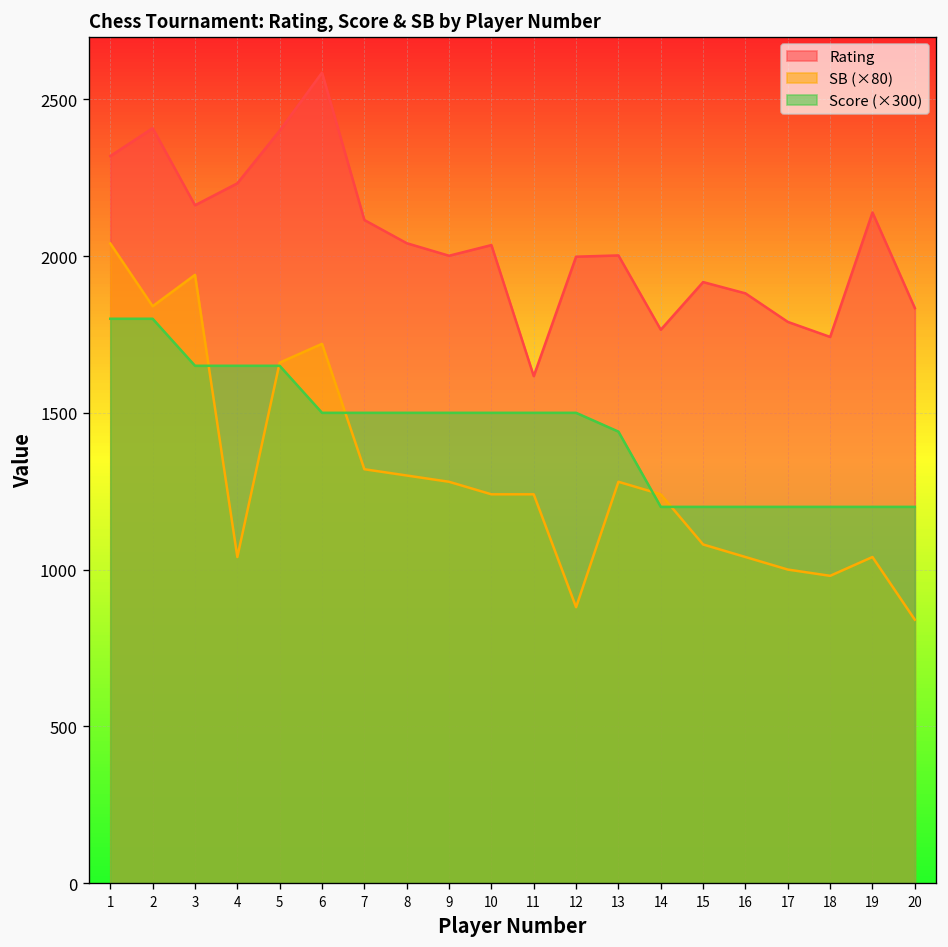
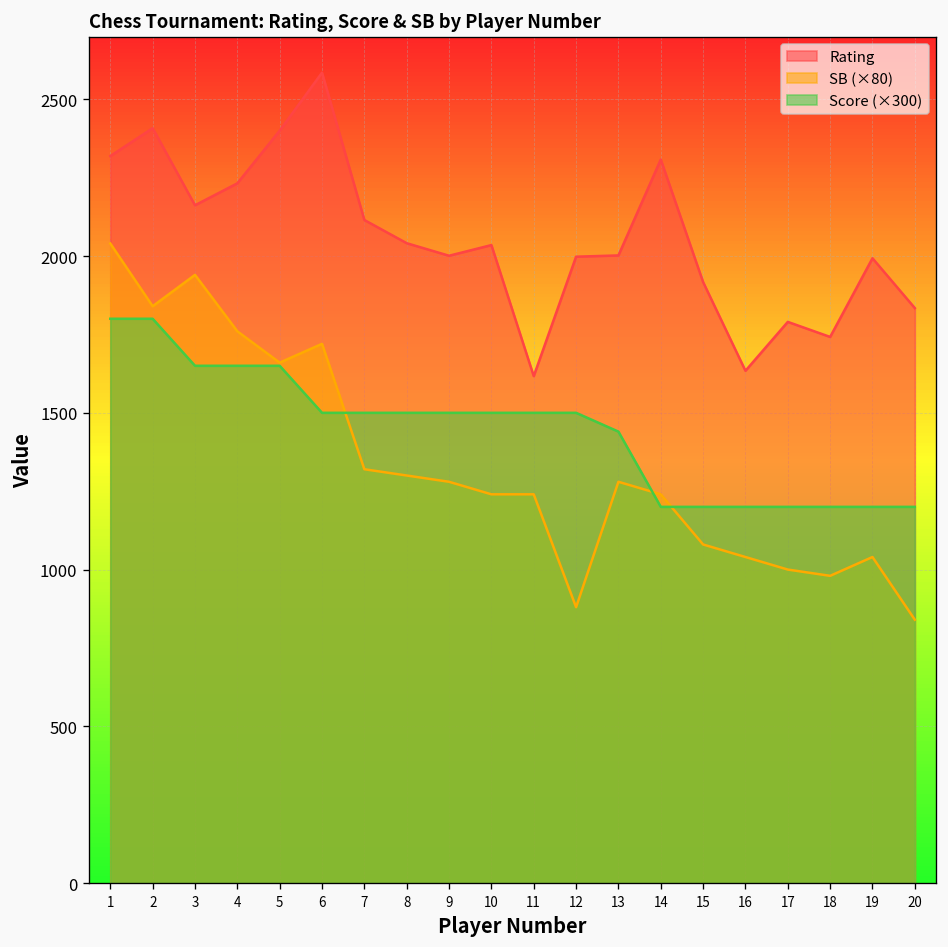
SB (×80), 4: 1040 -> 1760
Rating, 14: 1770 -> 2310
Rating, 16: 1880 -> 1630
Rating, 19: 2140 -> 1990
